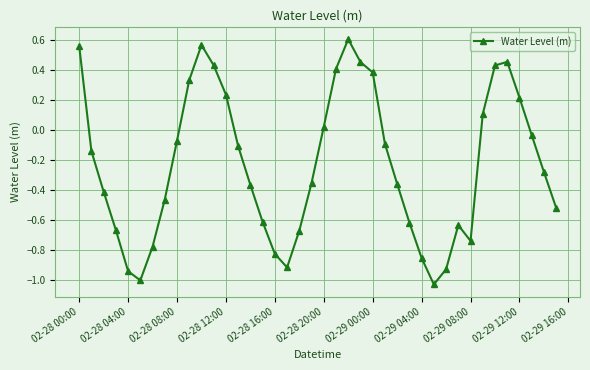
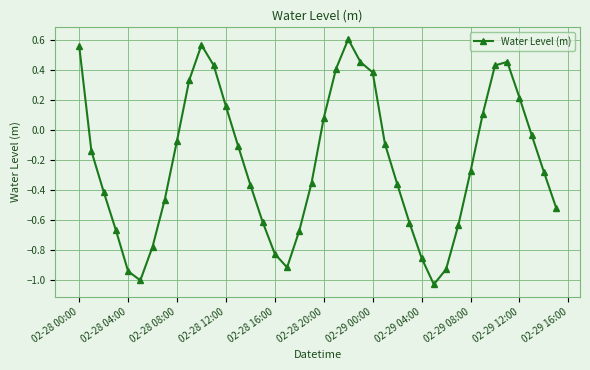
02-28 12:00: 0.23 -> 0.16
02-28 20:00: 0.02 -> 0.08
02-29 08:00: -0.74 -> -0.28
